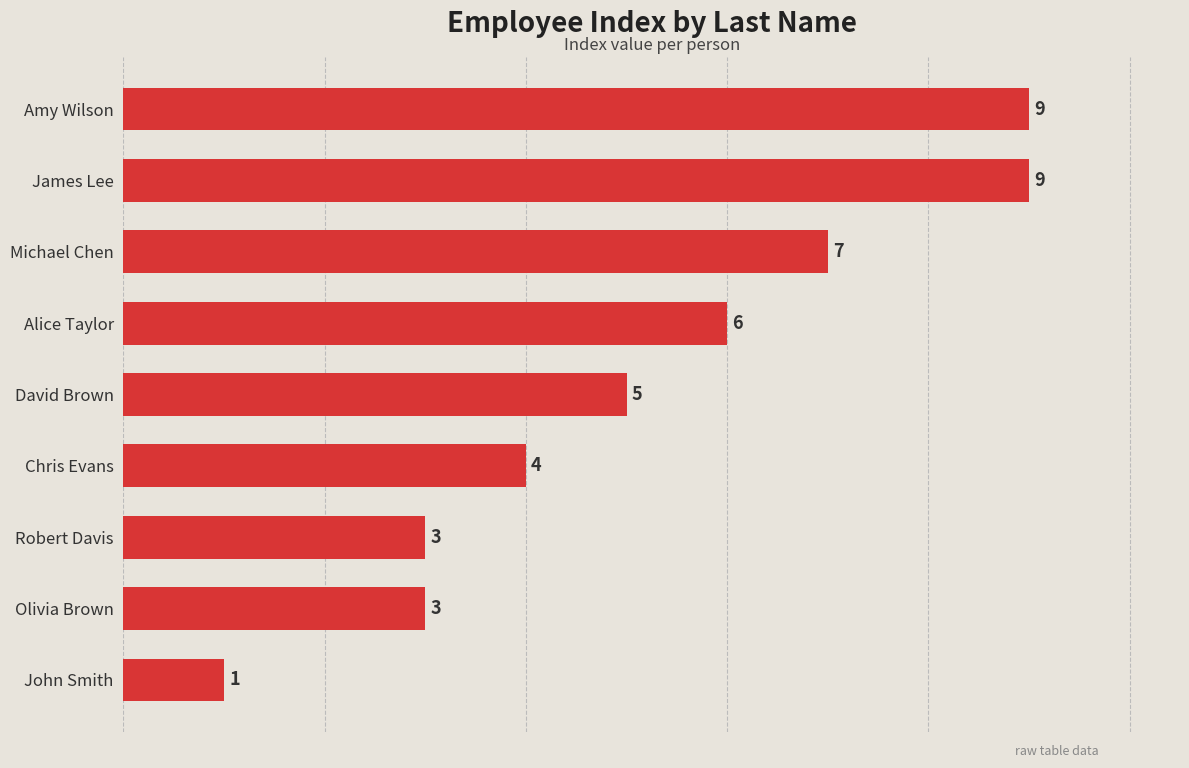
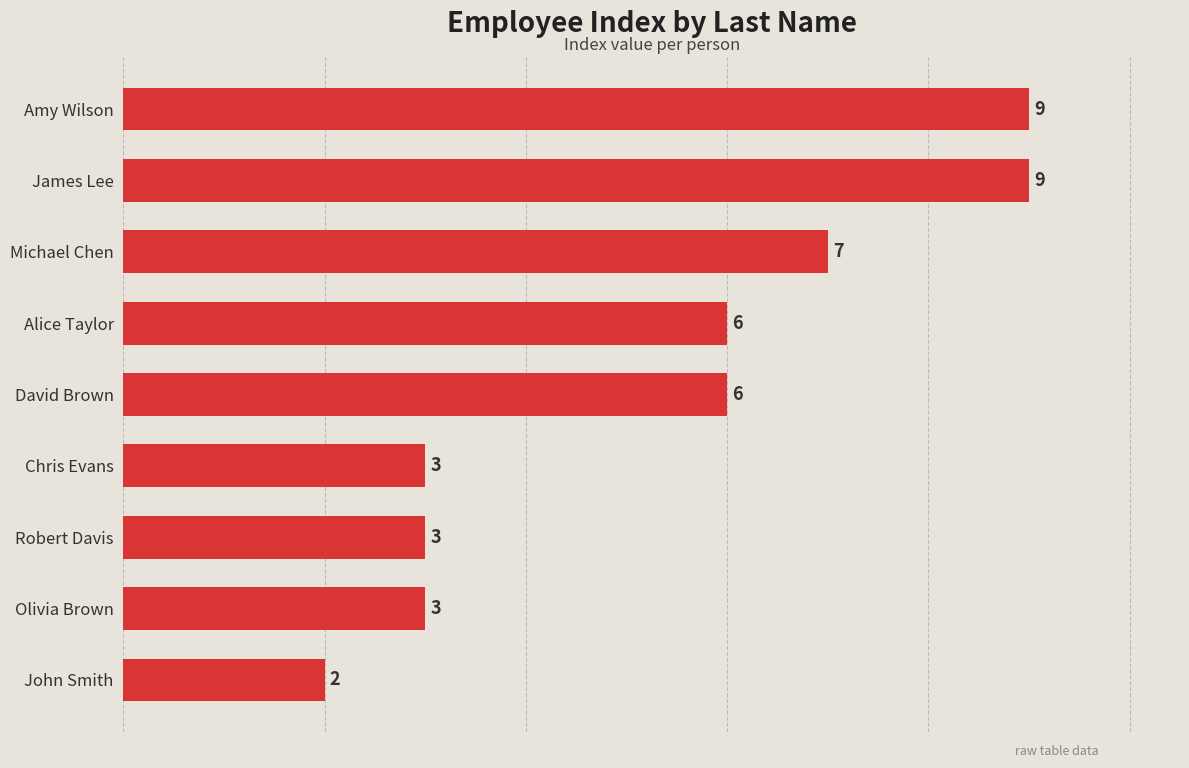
David Brown: 5 -> 6
Chris Evans: 4 -> 3
John Smith: 1 -> 2
